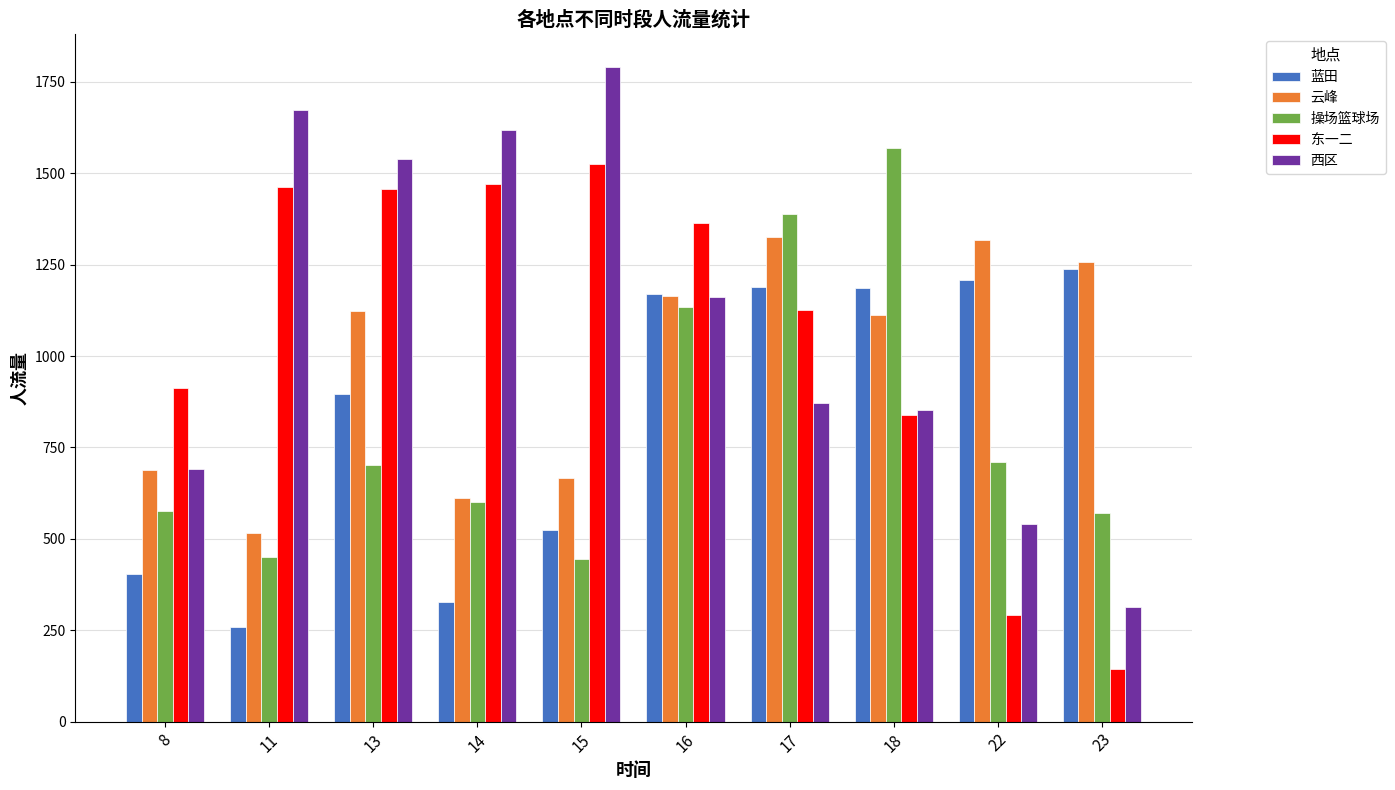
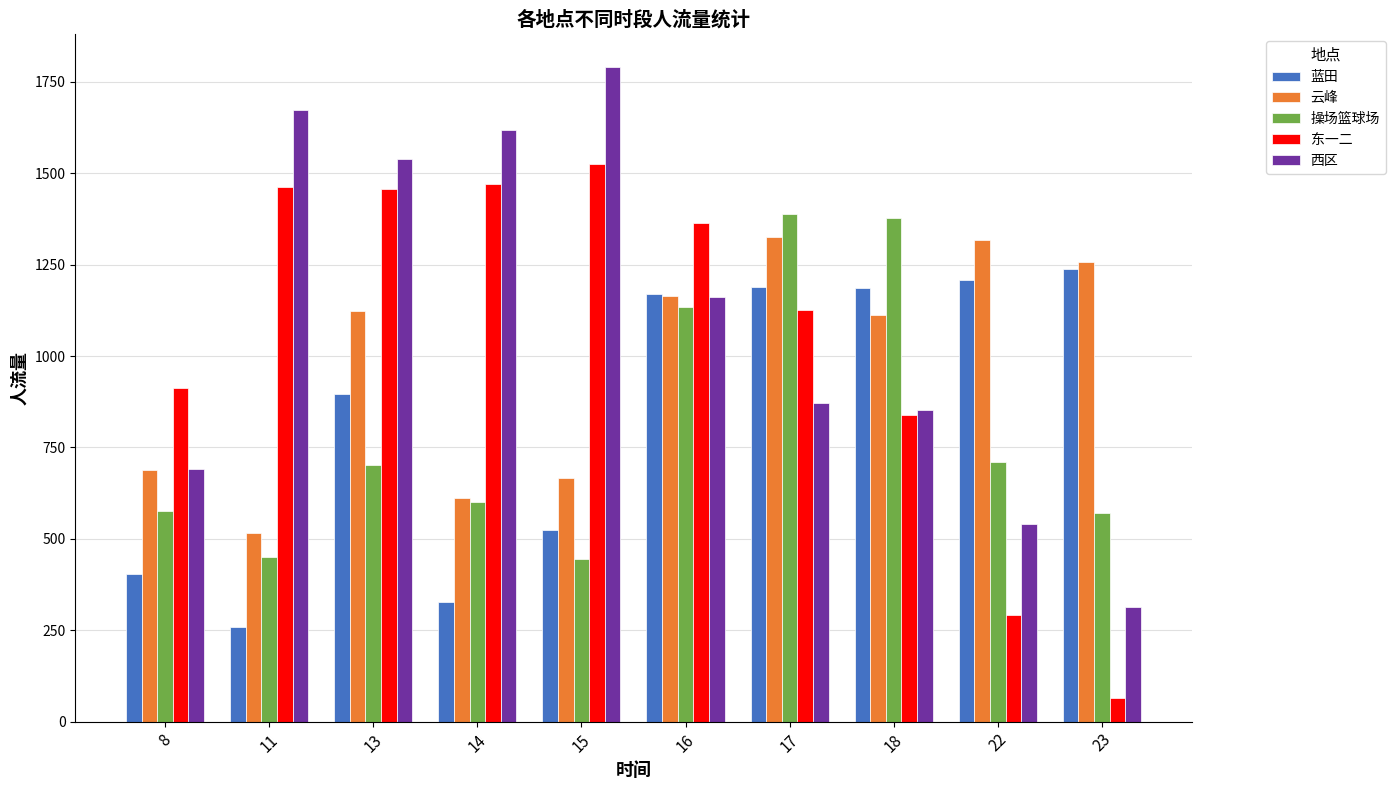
操场篮球场, 18: 1570 -> 1380
东一二, 23: 140 -> 70
